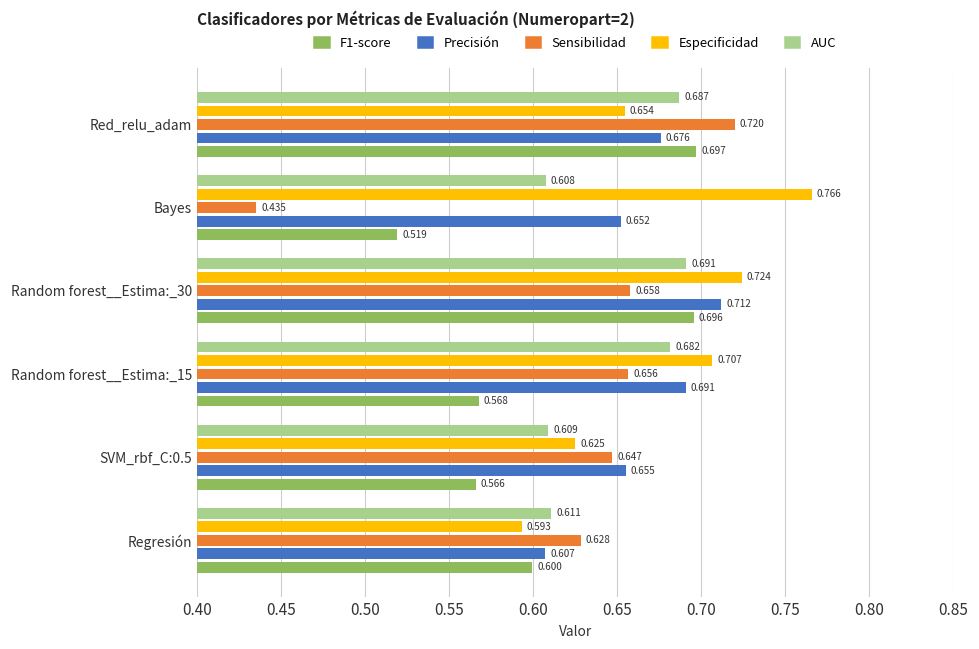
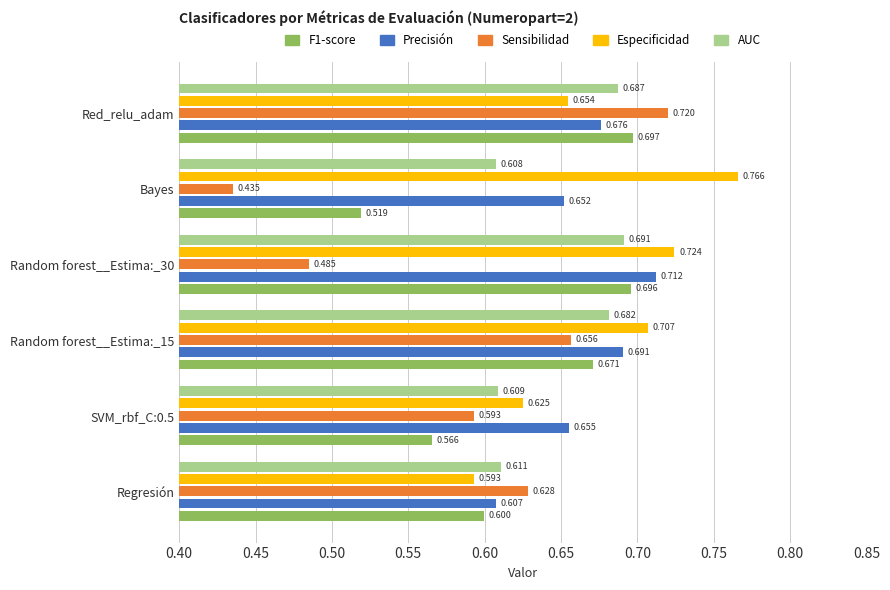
Sensibilidad, Random forest__Estima:_30: 0.658 -> 0.485
F1-score, Random forest__Estima:_15: 0.568 -> 0.671
Sensibilidad, SVM_rbf_C:0.5: 0.647 -> 0.593
